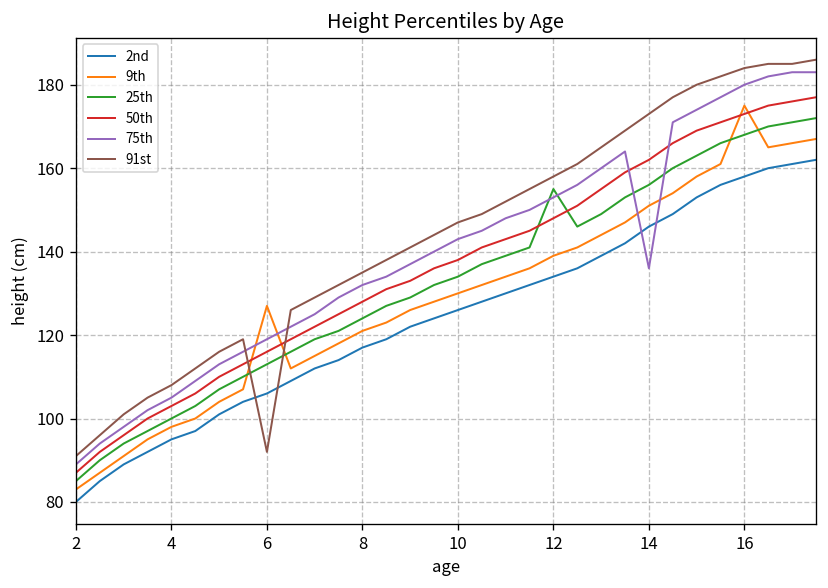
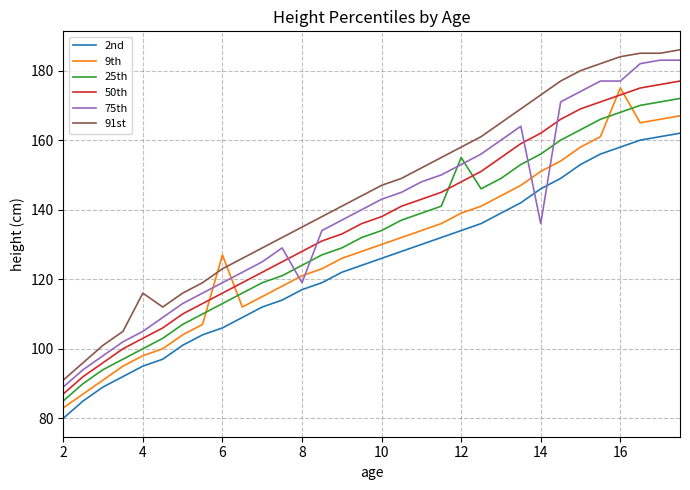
91st, 4: 108 -> 116
91st, 6: 92 -> 123
75th, 8: 132 -> 119
75th, 16: 180 -> 177
